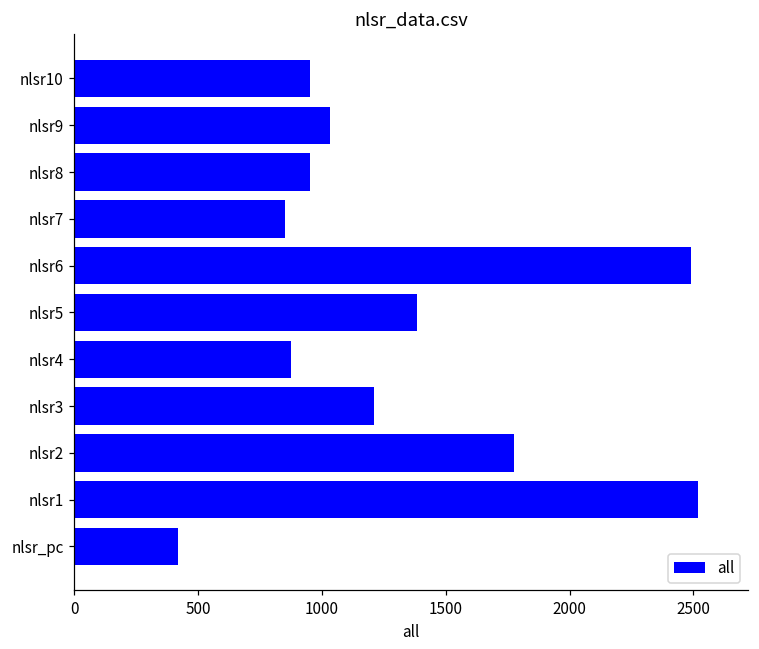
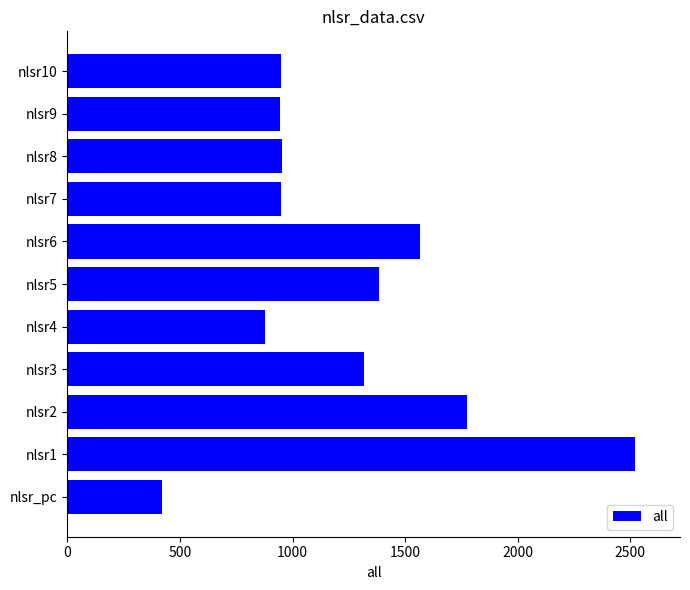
nlsr9: 1030 -> 950
nlsr7: 850 -> 950
nlsr6: 2490 -> 1570
nlsr3: 1210 -> 1320
